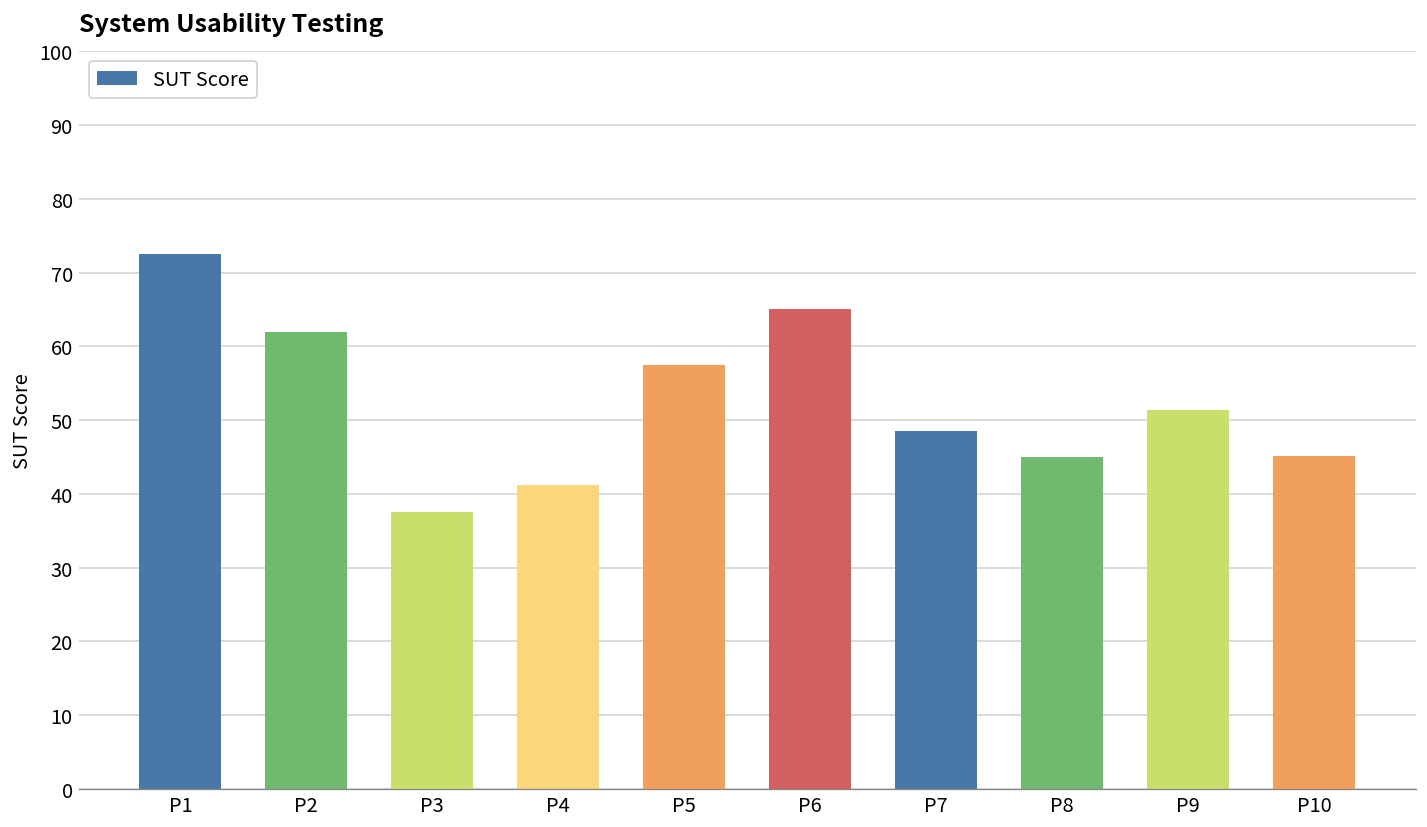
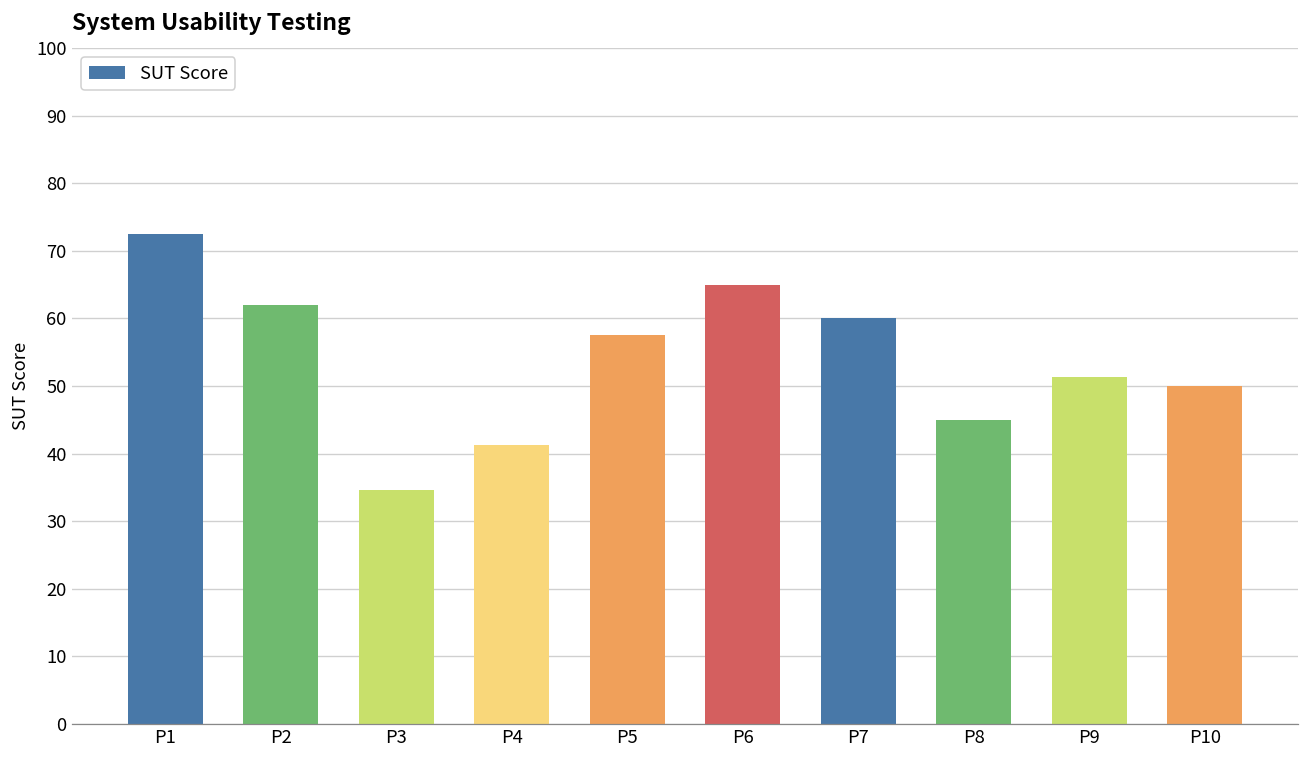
P3: 38 -> 35
P7: 49 -> 60
P10: 45 -> 50
